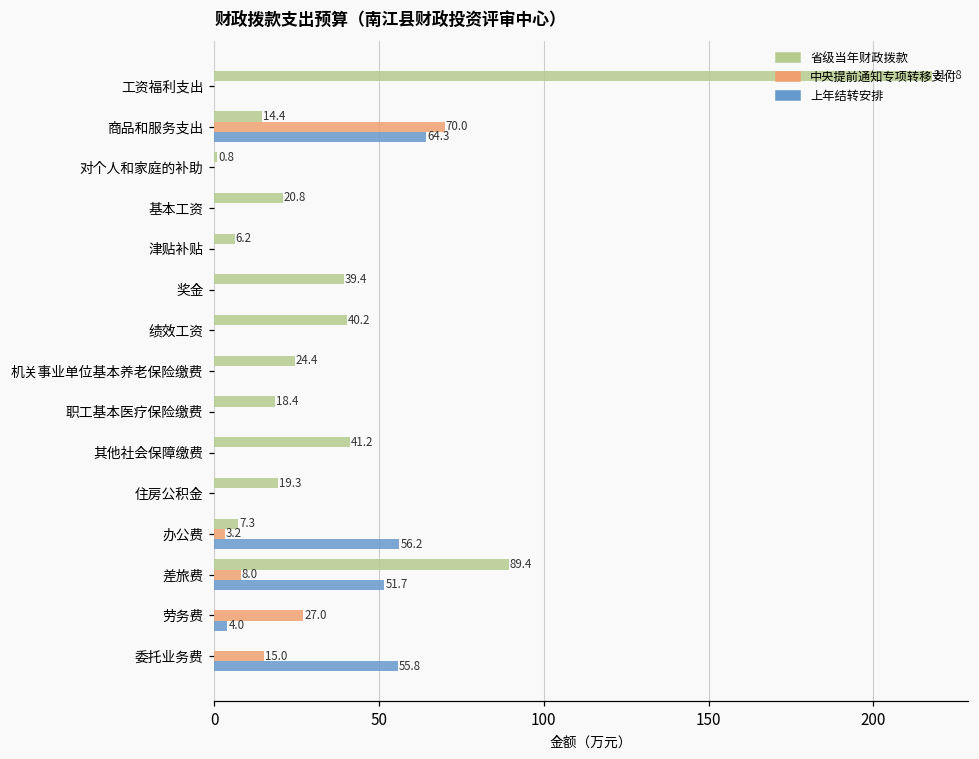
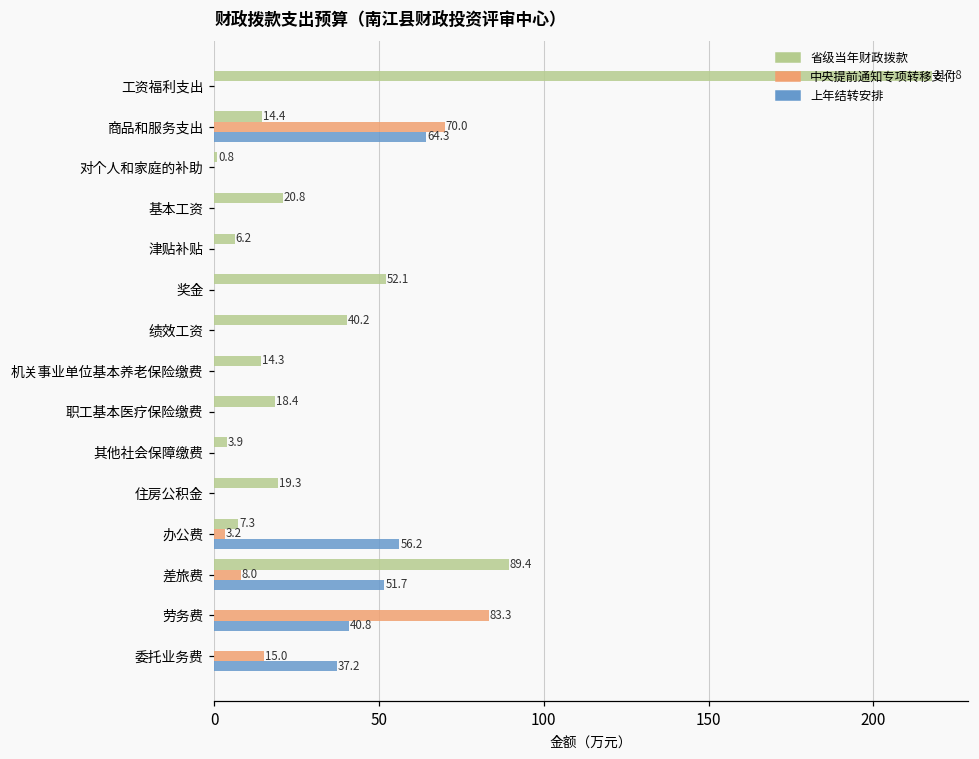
省级当年财政拨款, 奖金: 39.4 -> 52.1
省级当年财政拨款, 机关事业单位基本养老保险缴费: 24.4 -> 14.3
省级当年财政拨款, 其他社会保障缴费: 41.2 -> 3.9
中央提前通知专项转移支付, 劳务费: 27.0 -> 83.3
上年结转安排, 劳务费: 4.0 -> 40.8
上年结转安排, 委托业务费: 55.8 -> 37.2
